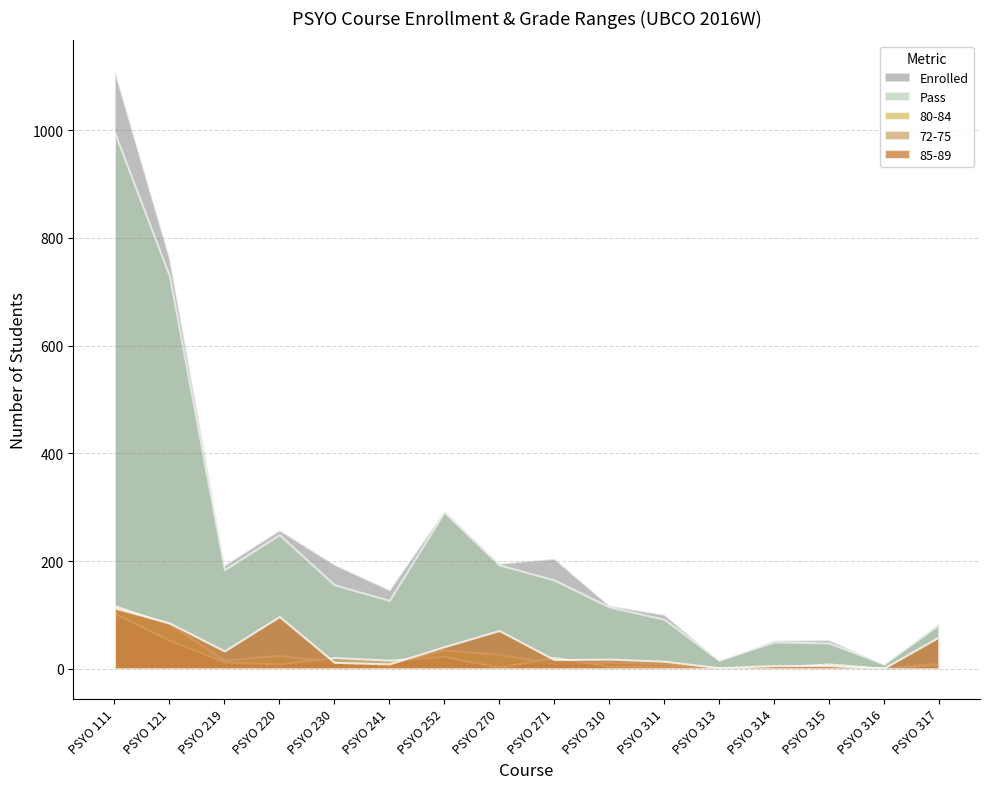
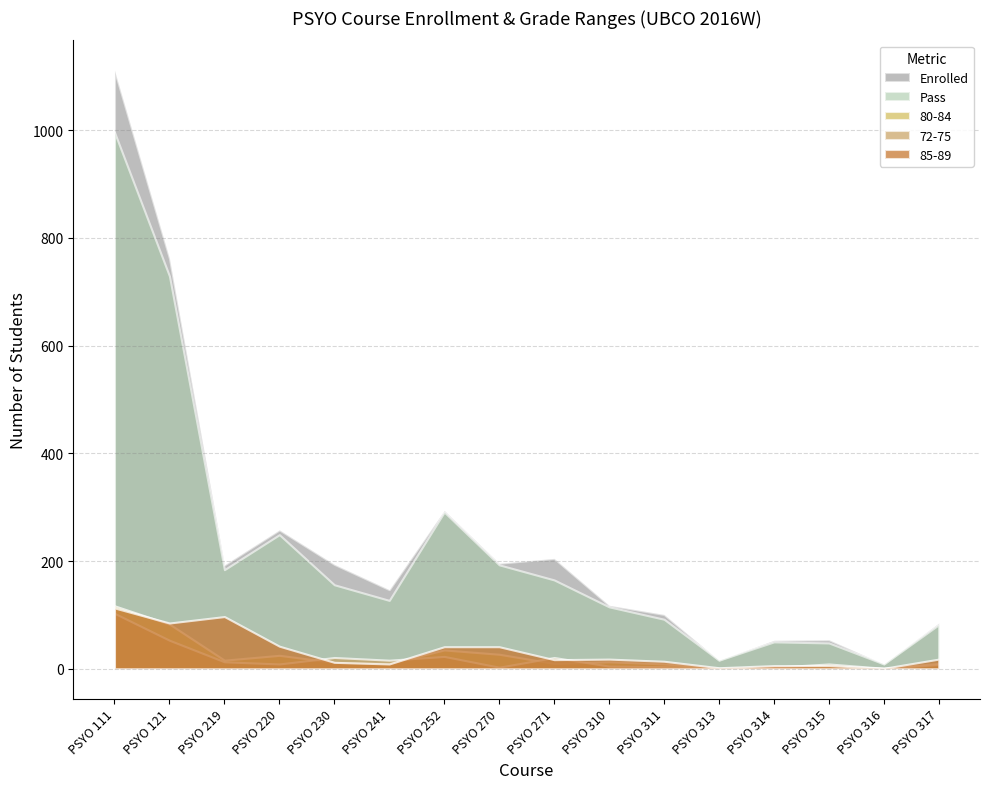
85-89, PSYO 219: 30 -> 100
85-89, PSYO 220: 100 -> 40
85-89, PSYO 270: 70 -> 40
85-89, PSYO 317: 60 -> 20
